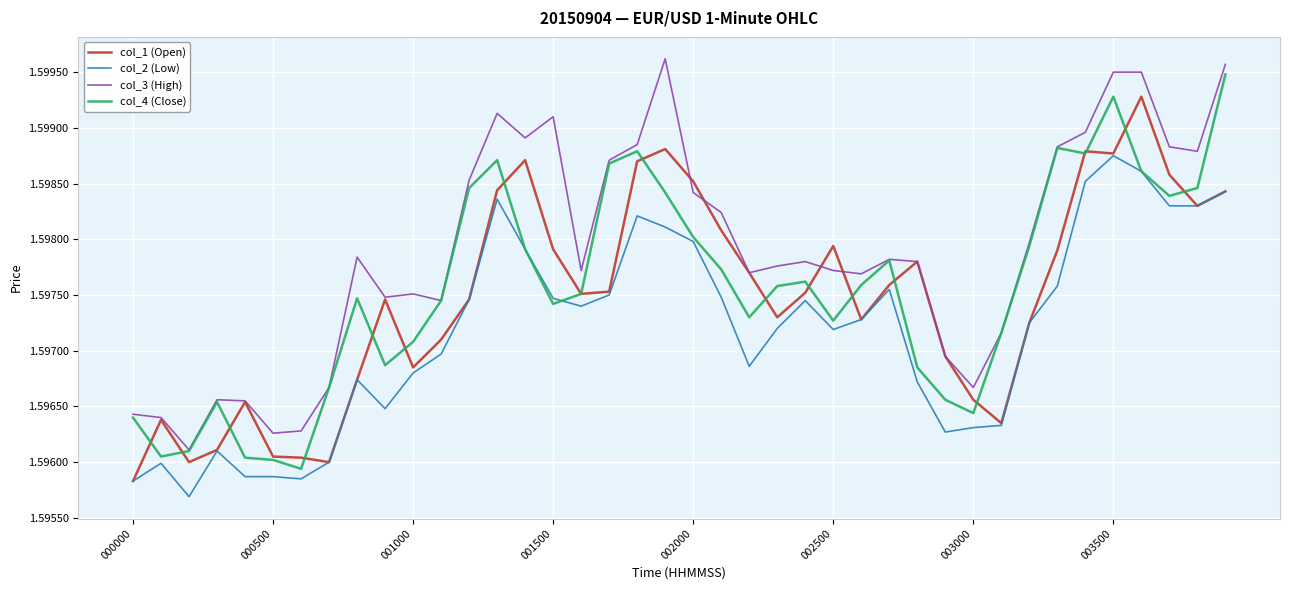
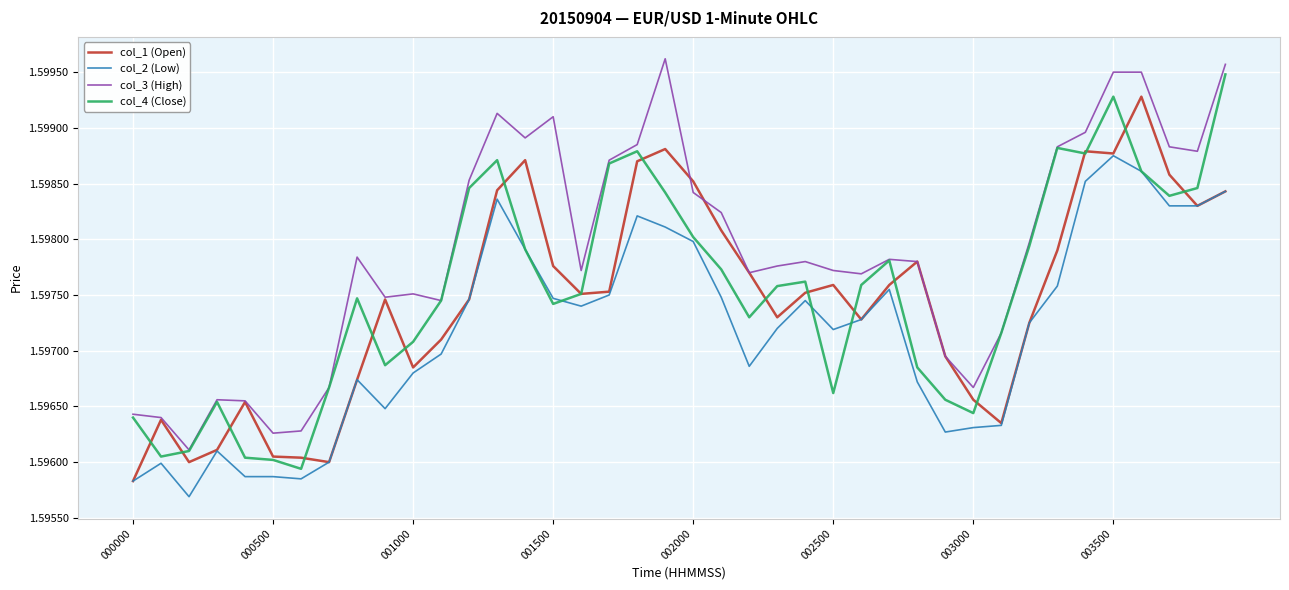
col_1 (Open), 001500: 1.59791 -> 1.59776
col_1 (Open), 002500: 1.59794 -> 1.59759
col_4 (Close), 002500: 1.59727 -> 1.59662
